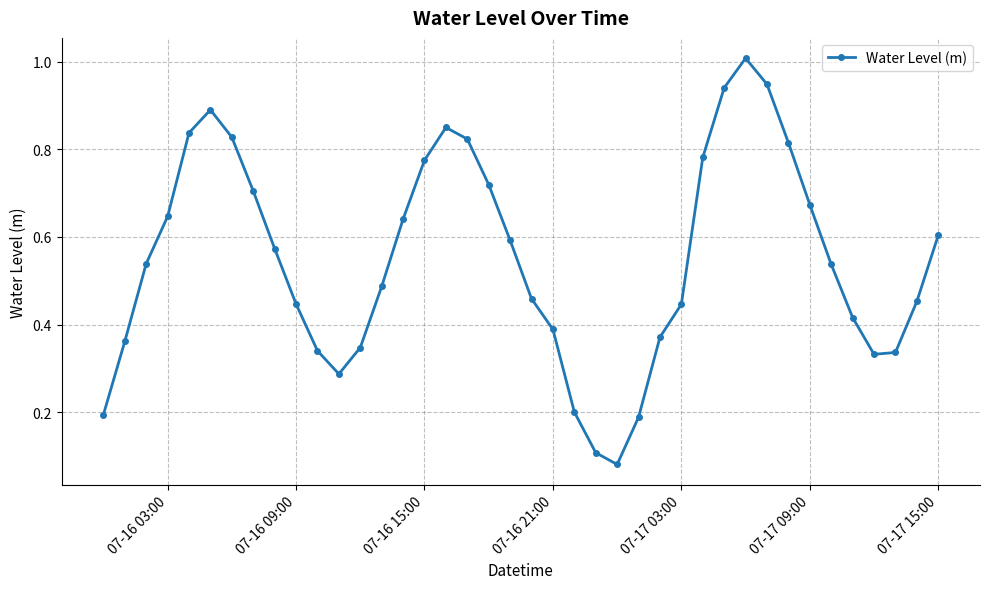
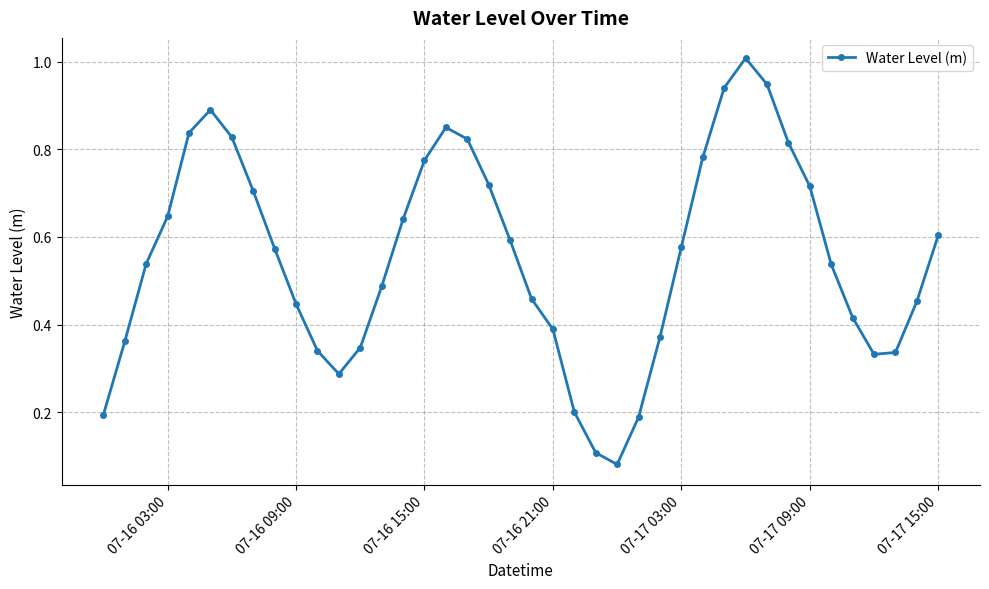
07-17 03:00: 0.45 -> 0.58
07-17 09:00: 0.67 -> 0.72
